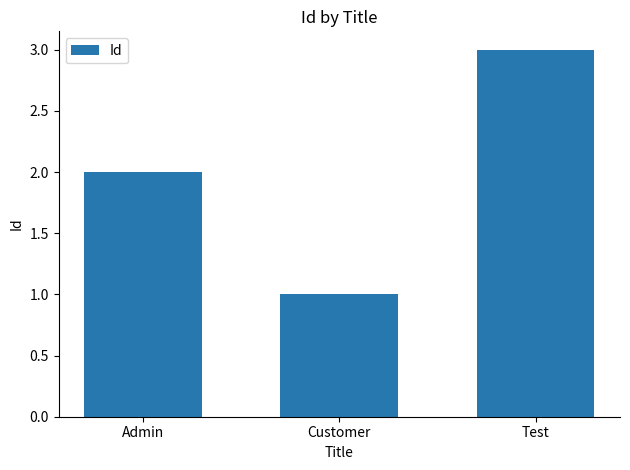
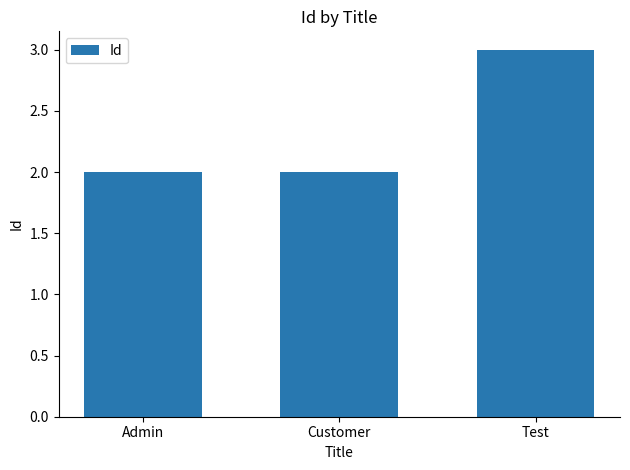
Customer: 1 -> 2
